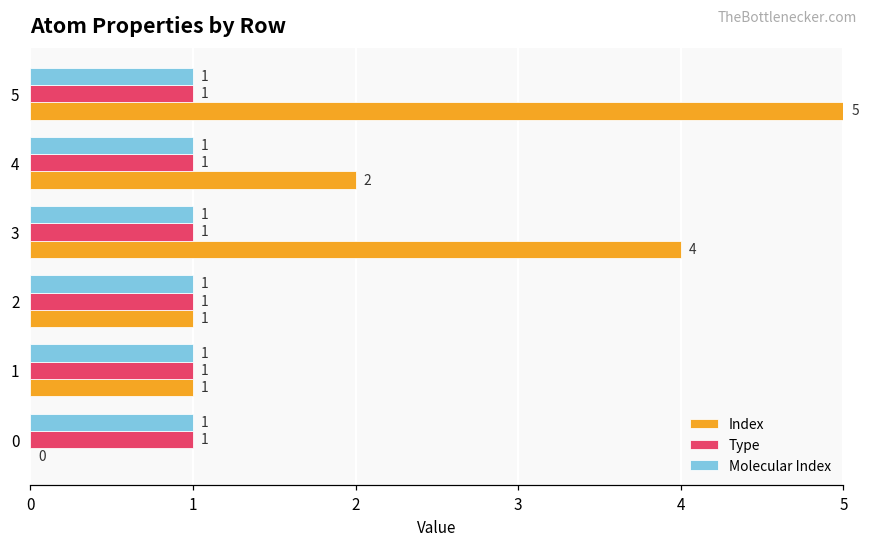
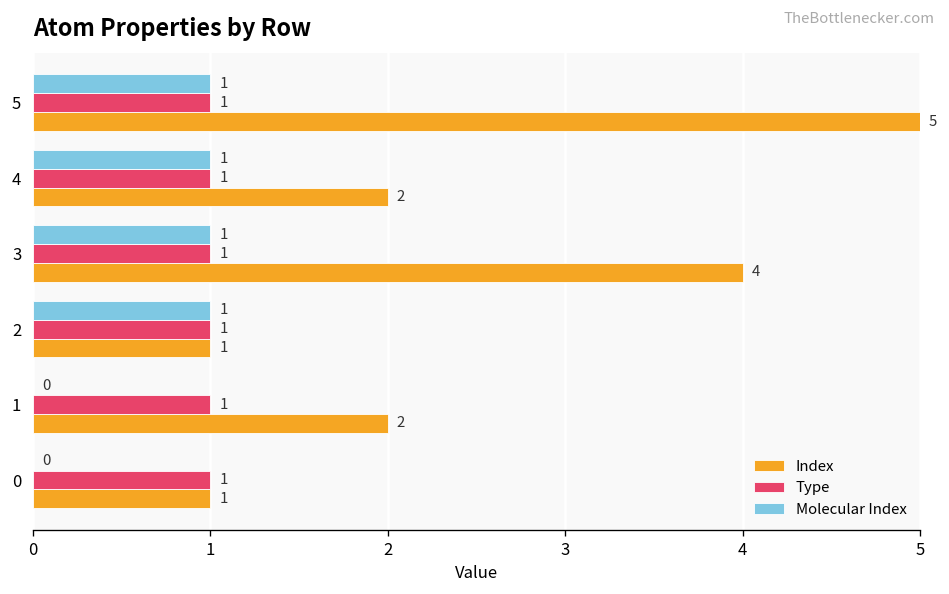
Molecular Index, 1: 1 -> 0
Index, 1: 1 -> 2
Molecular Index, 0: 1 -> 0
Index, 0: 0 -> 1
